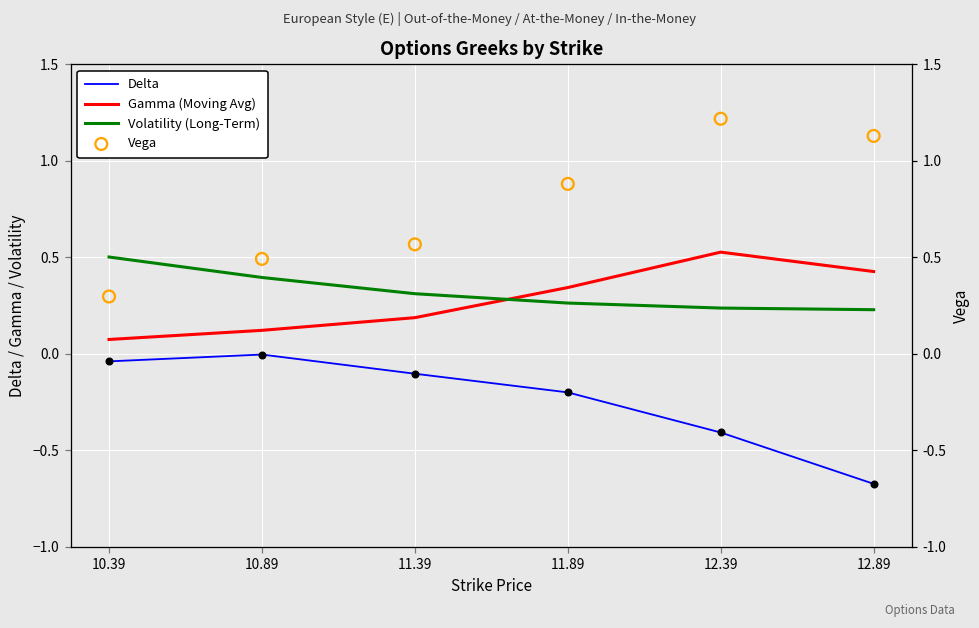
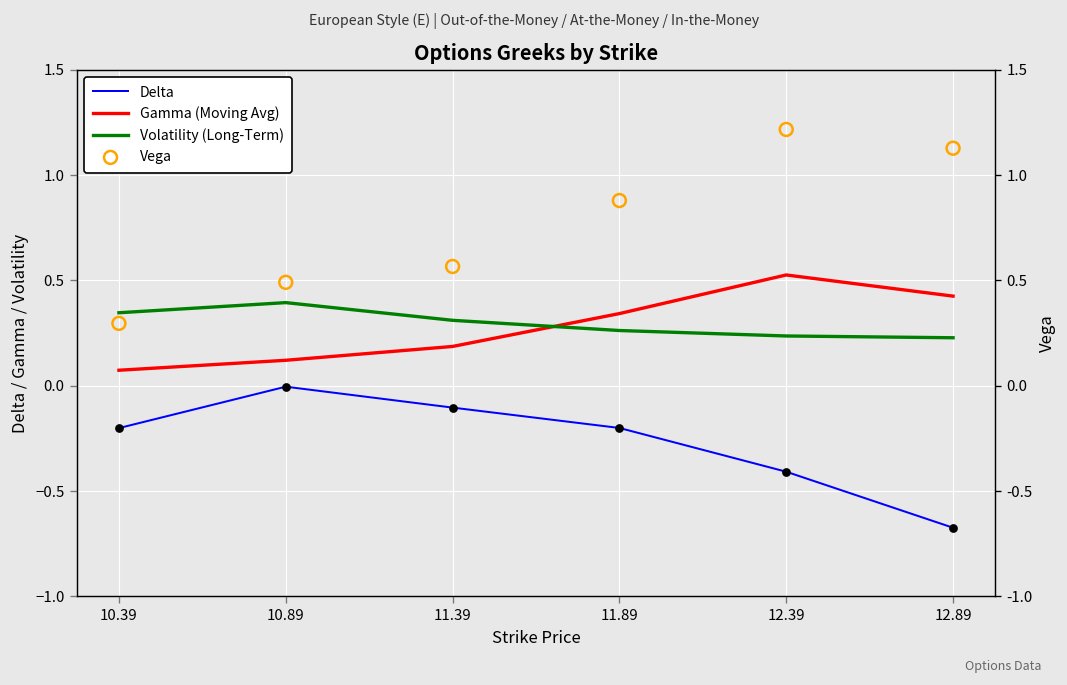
Delta, 10.39: -0.04 -> -0.20
Volatility (Long-Term), 10.39: 0.50 -> 0.35
